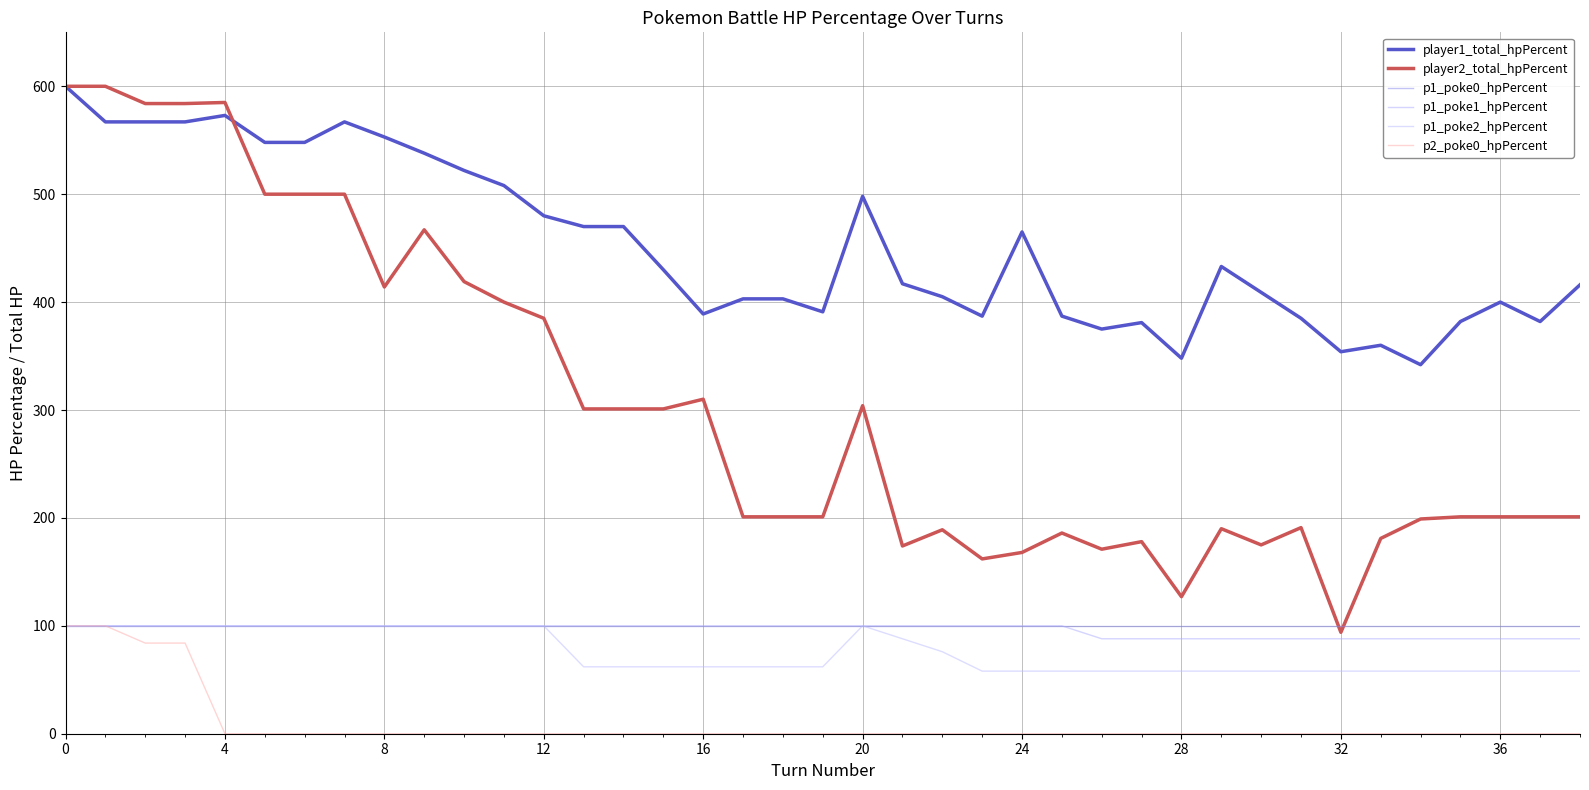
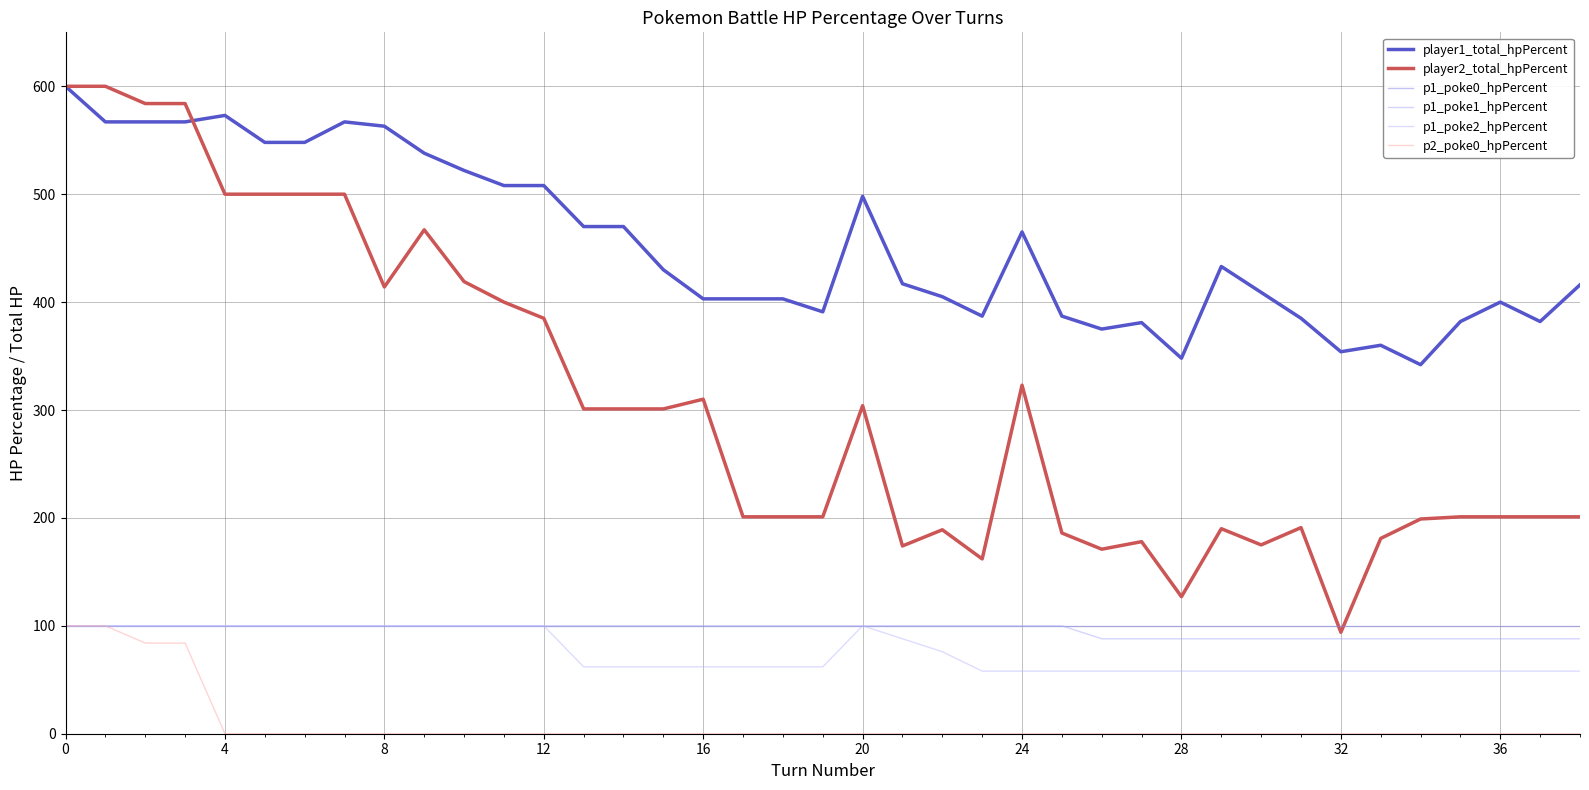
player2_total_hpPercent, 4: 585 -> 500
player1_total_hpPercent, 8: 553 -> 563
player1_total_hpPercent, 12: 480 -> 508
player1_total_hpPercent, 16: 389 -> 403
player2_total_hpPercent, 24: 168 -> 323
